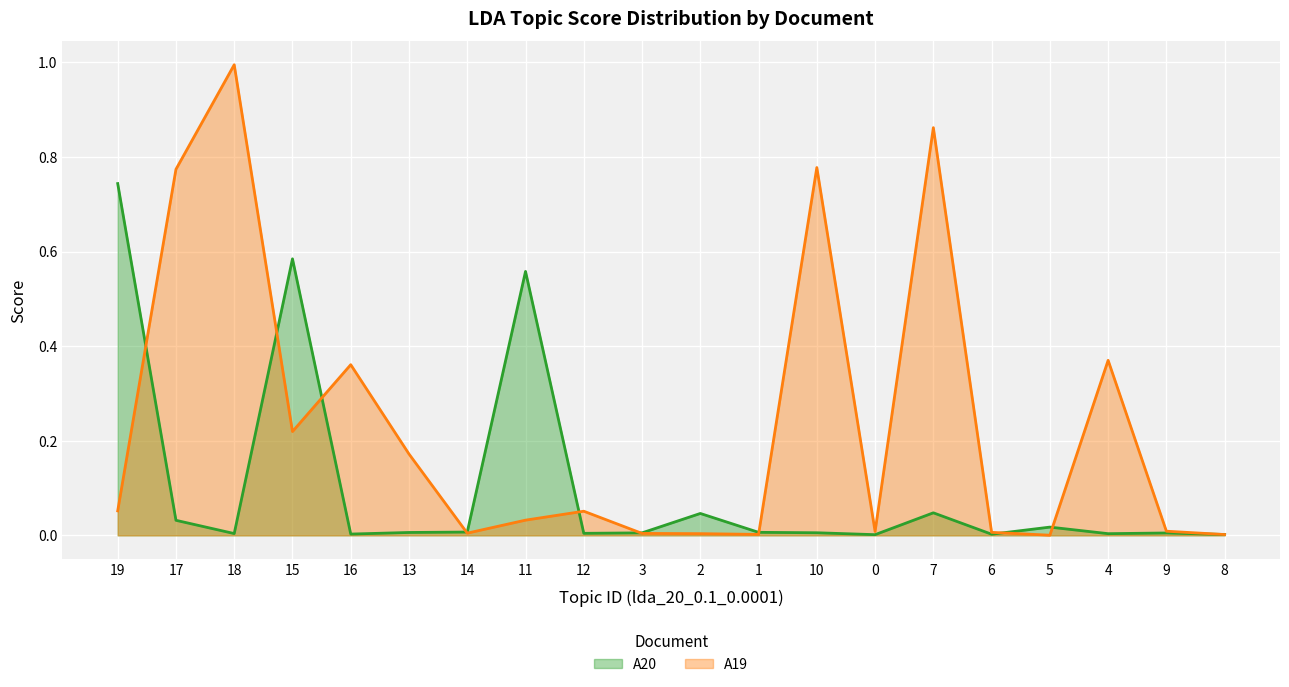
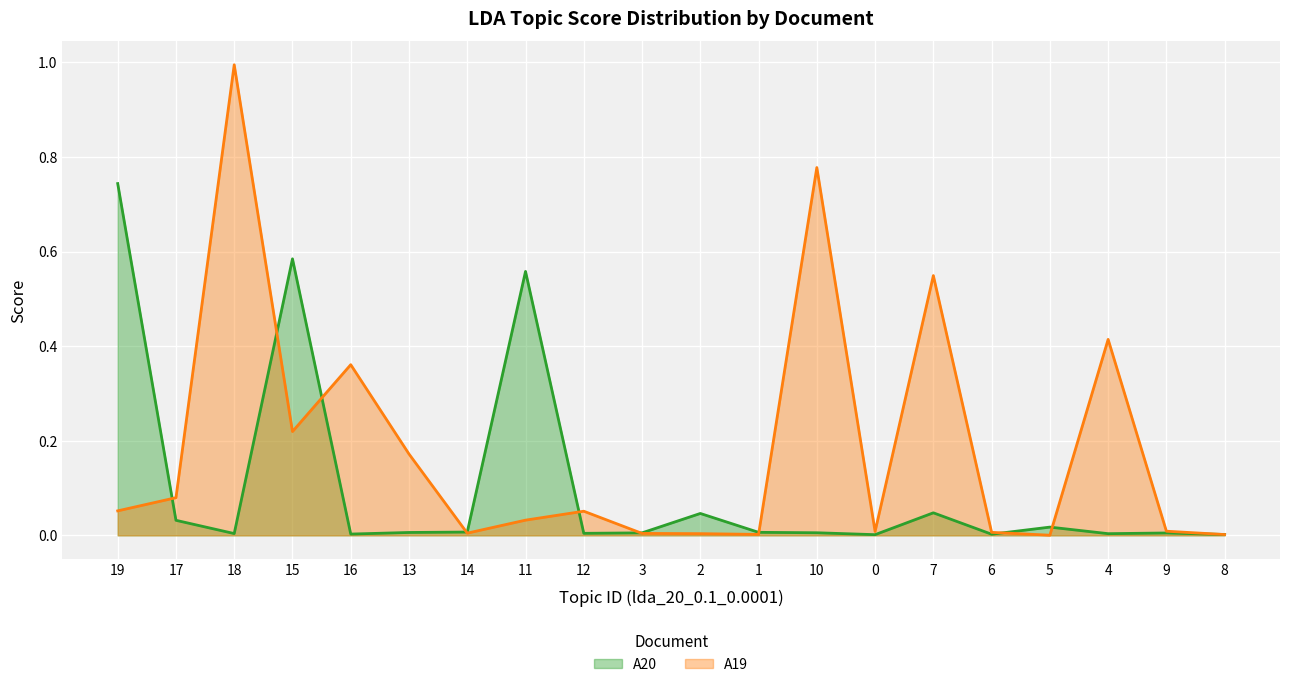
A19, 17: 0.77 -> 0.08
A19, 7: 0.86 -> 0.55
A19, 4: 0.37 -> 0.41
